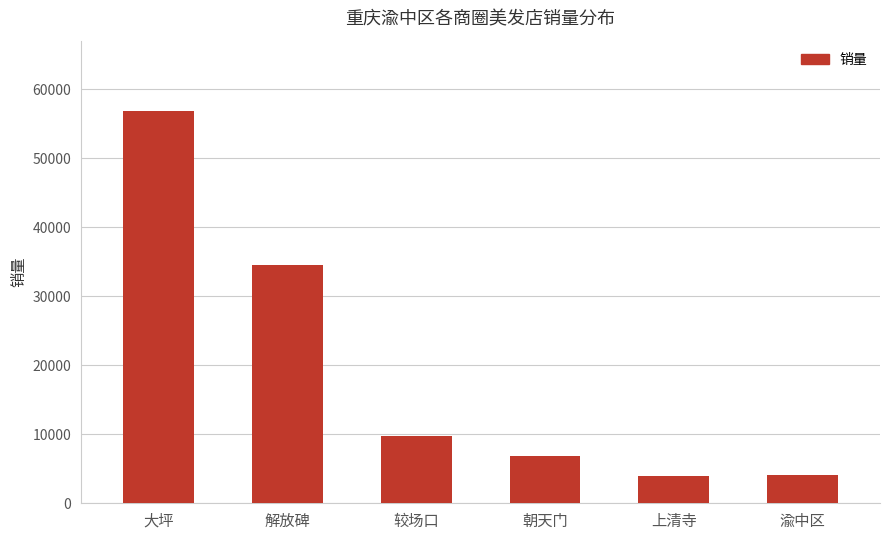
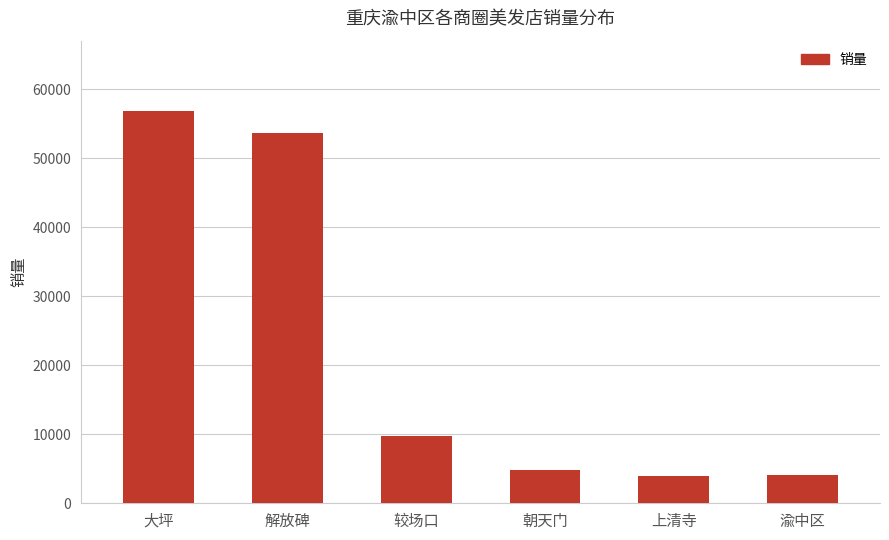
解放碑: 35000 -> 54000
朝天门: 7000 -> 5000
